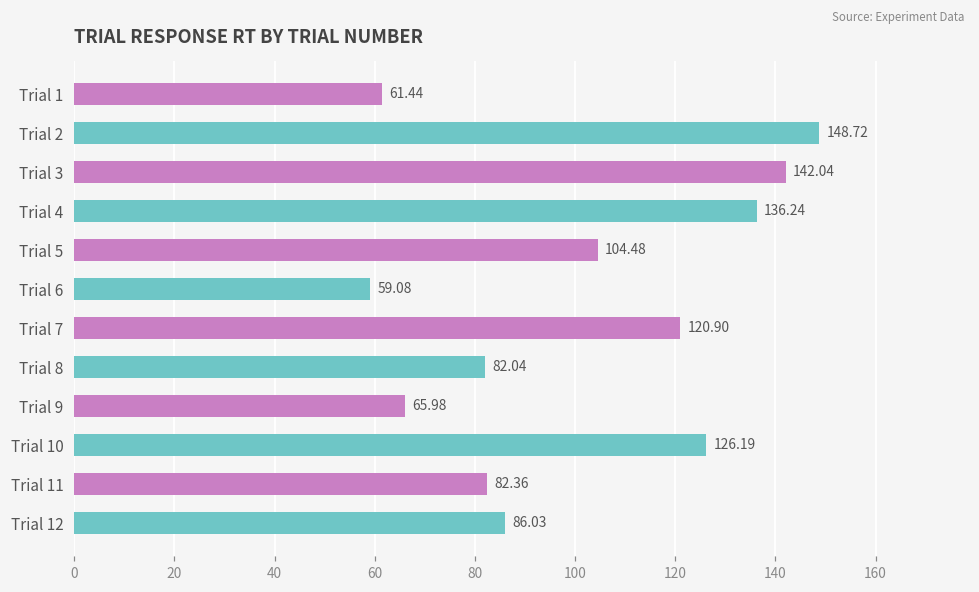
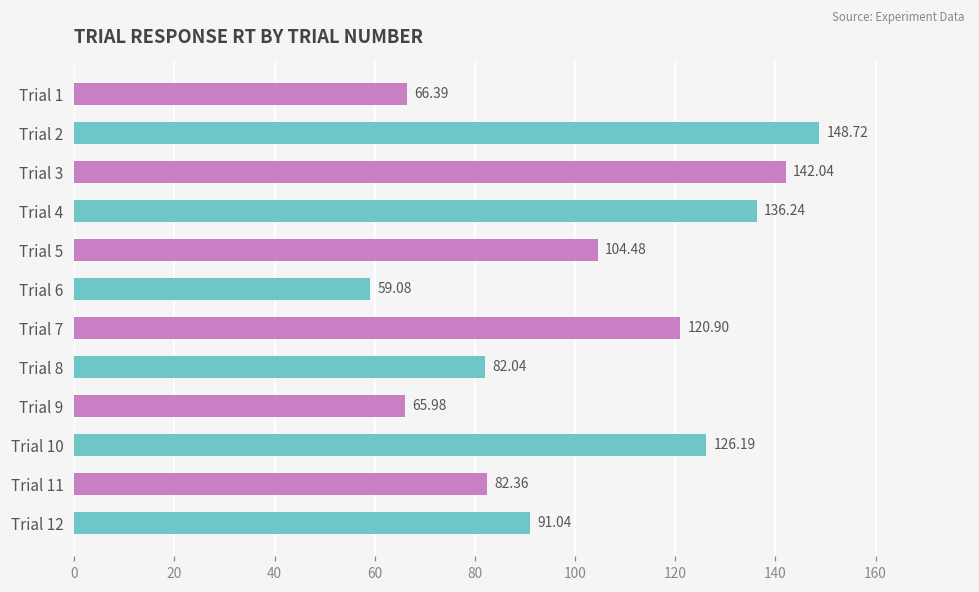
Trial 1: 61.44 -> 66.39
Trial 12: 86.03 -> 91.04
